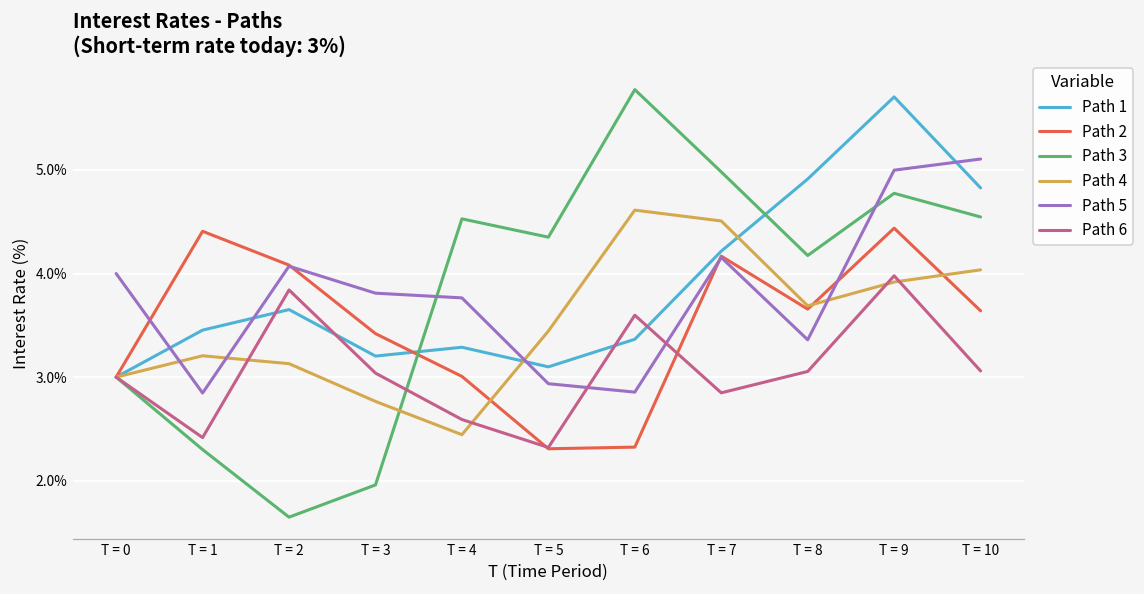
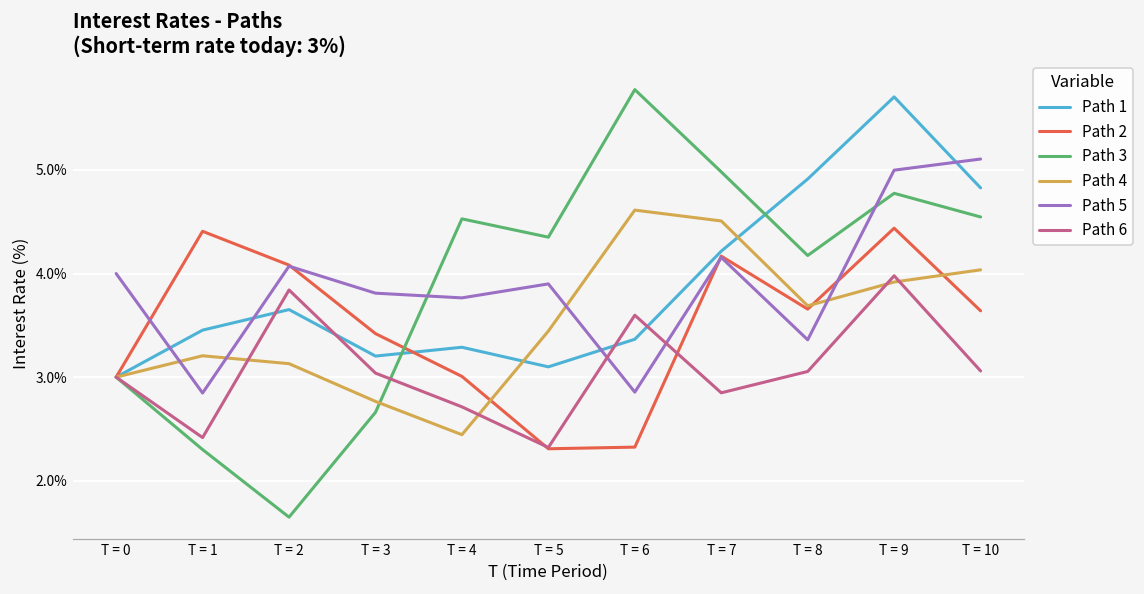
Path 3, T = 3: 2.0% -> 2.7%
Path 6, T = 4: 2.6% -> 2.7%
Path 5, T = 5: 2.9% -> 3.9%
